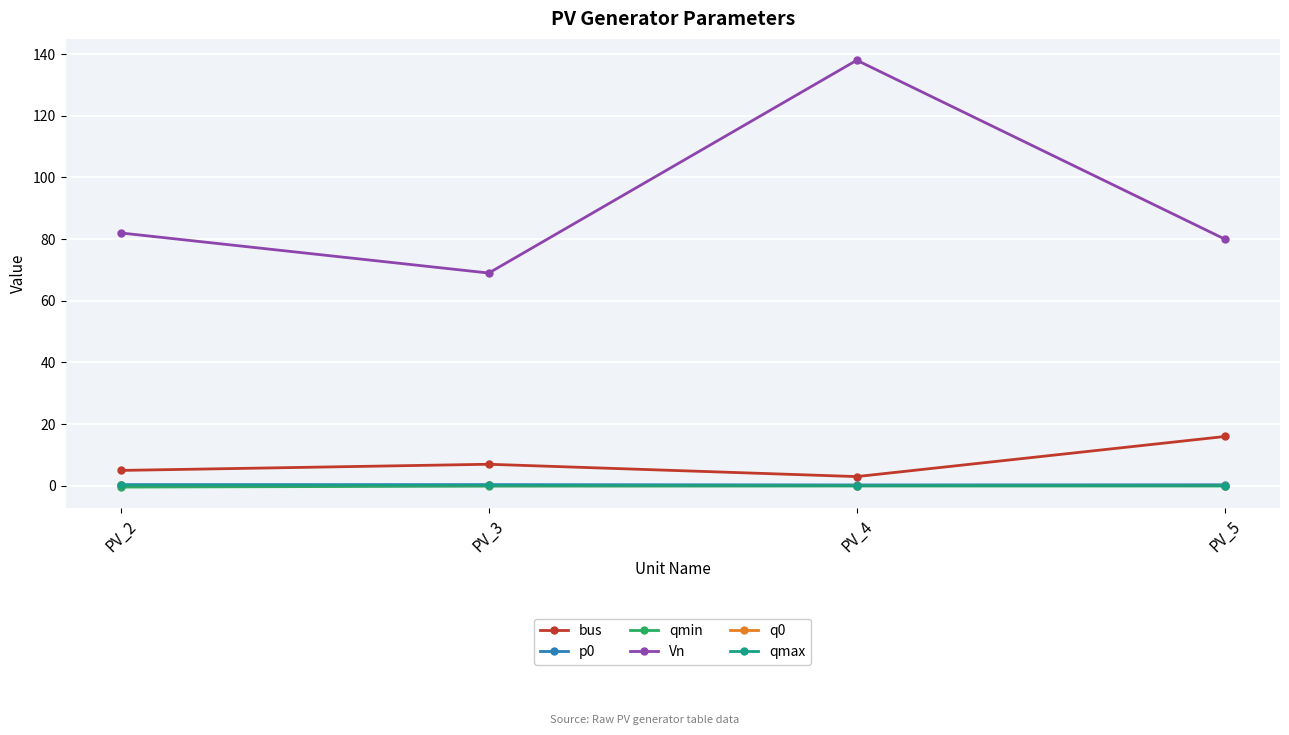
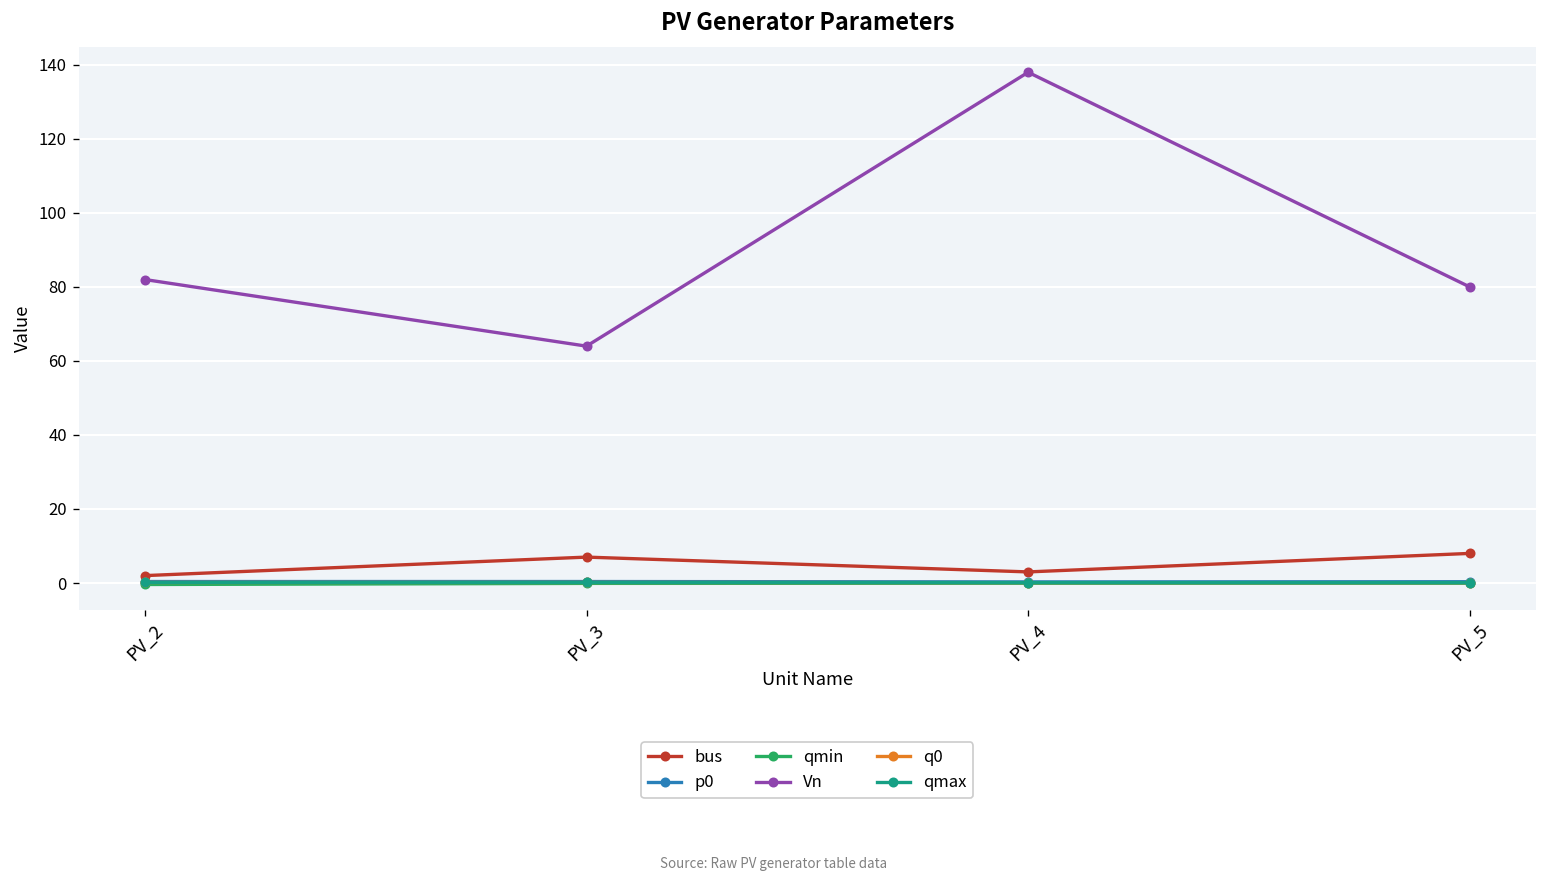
bus, PV_2: 5 -> 2
Vn, PV_3: 69 -> 64
bus, PV_5: 16 -> 8
